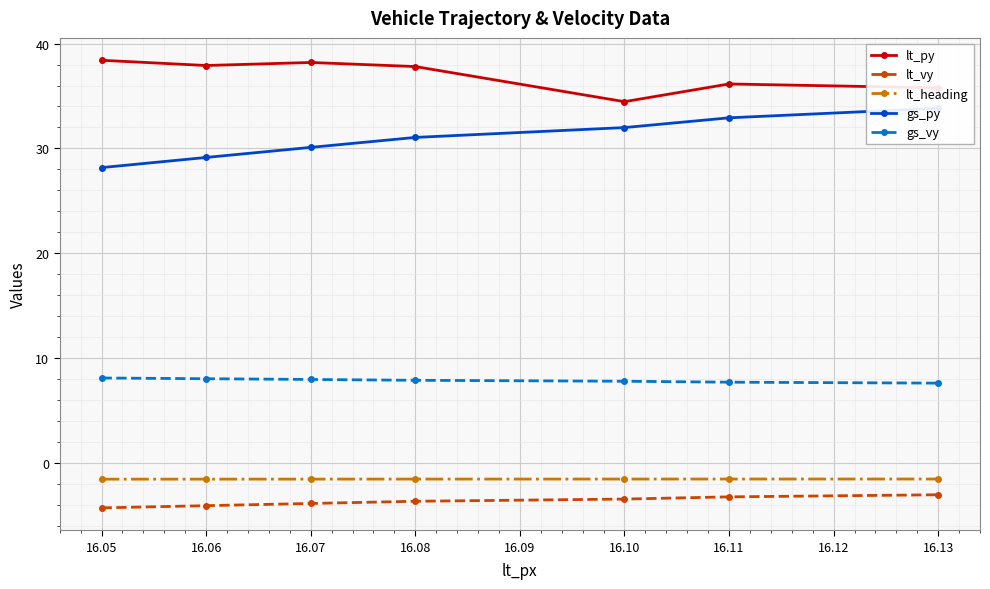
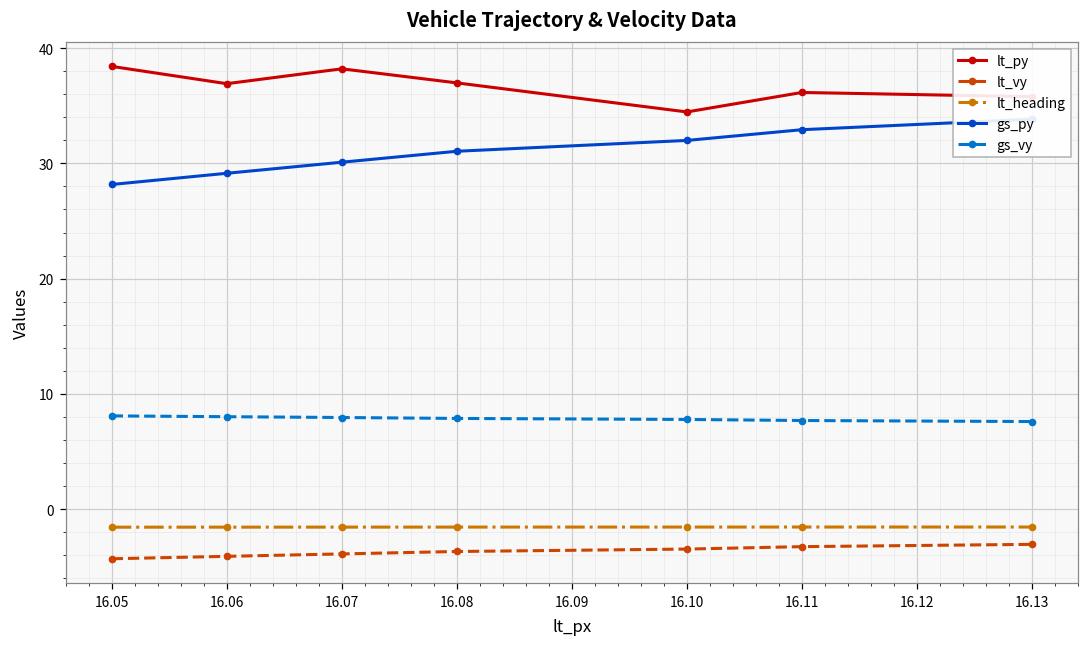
lt_py, 16.06: 37.9 -> 36.9
lt_py, 16.08: 37.8 -> 37.0
